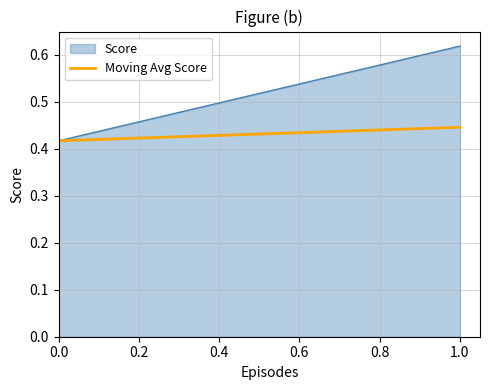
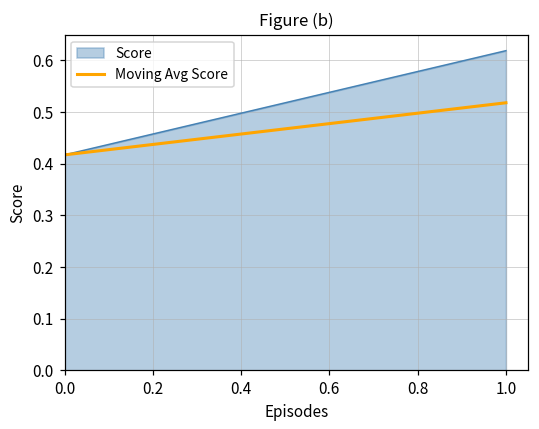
Moving Avg Score, 1.0: 0.45 -> 0.52
